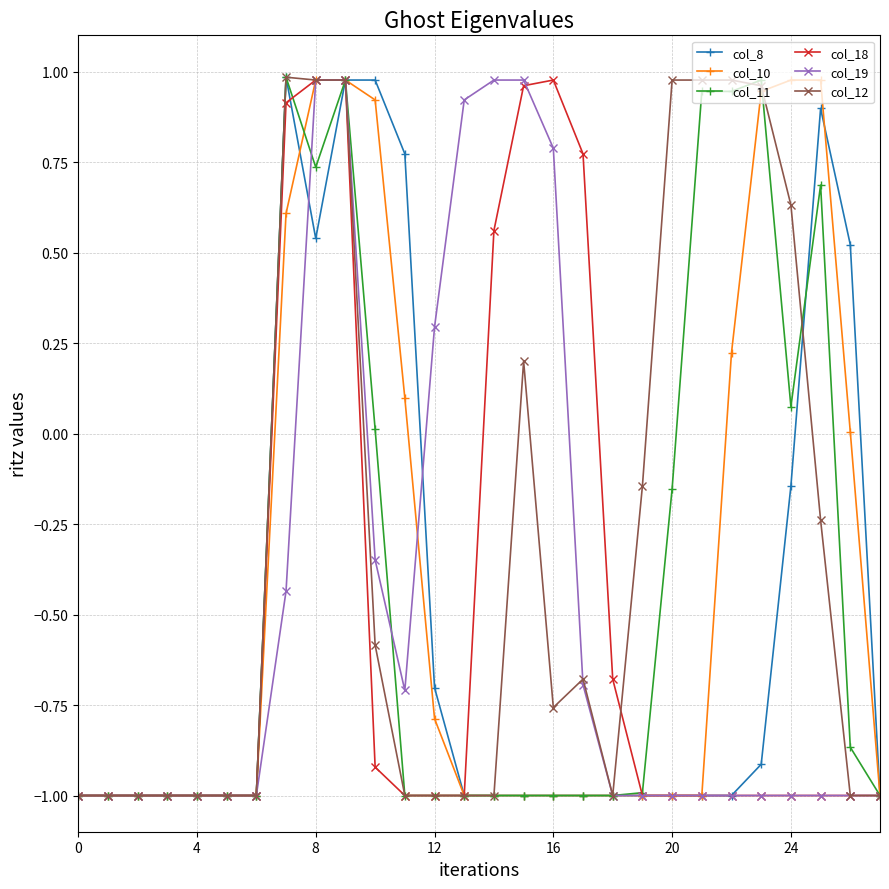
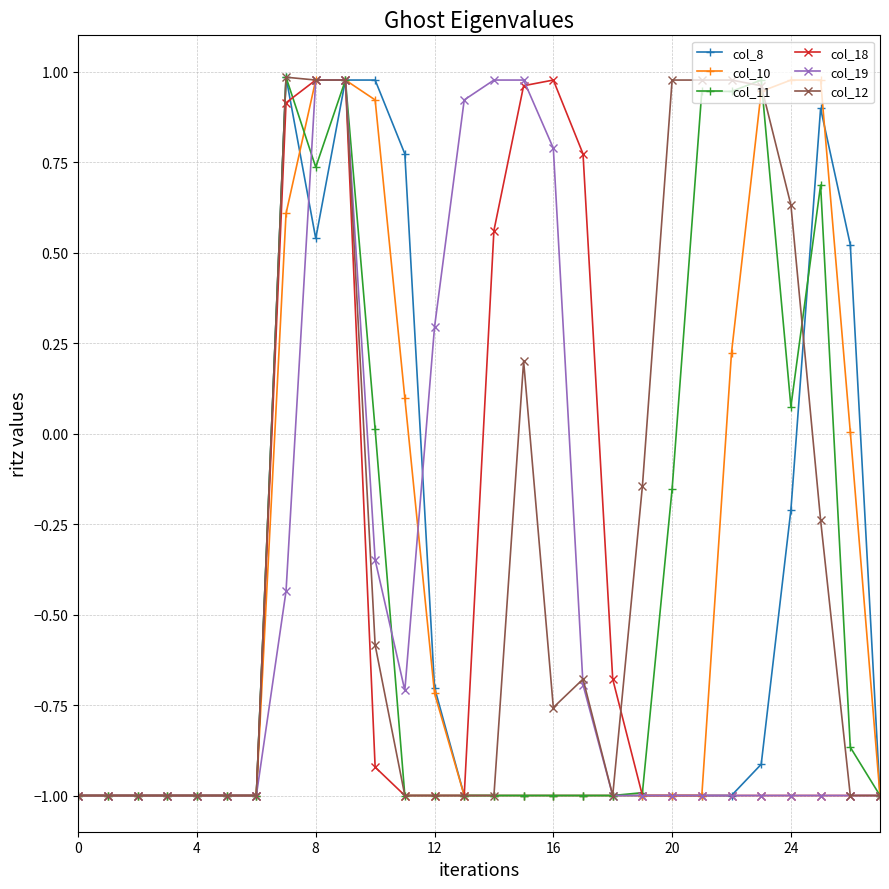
col_10, 12: -0.79 -> -0.72
col_8, 24: -0.15 -> -0.21
